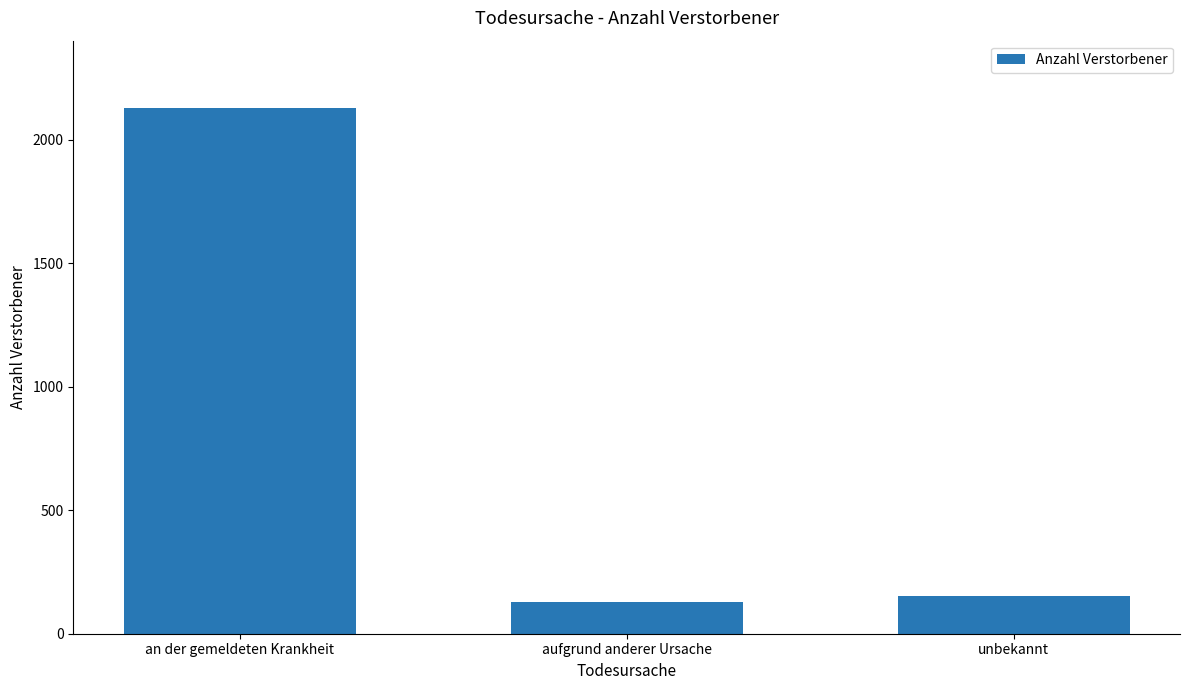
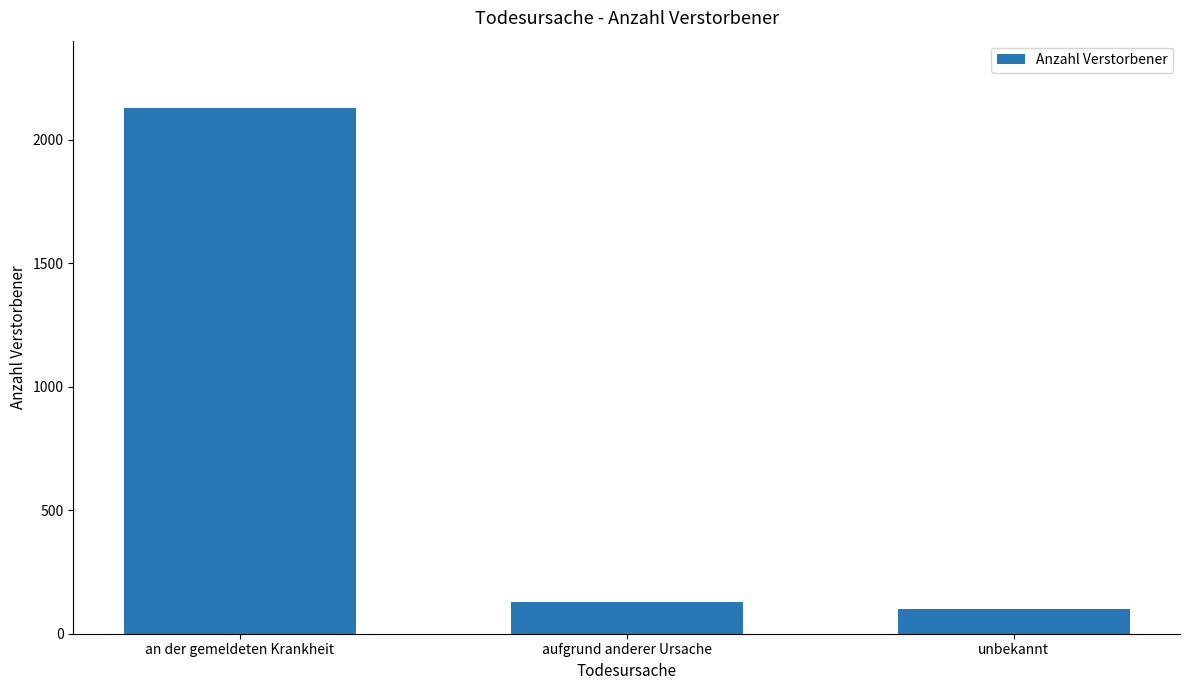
unbekannt: 150 -> 100
